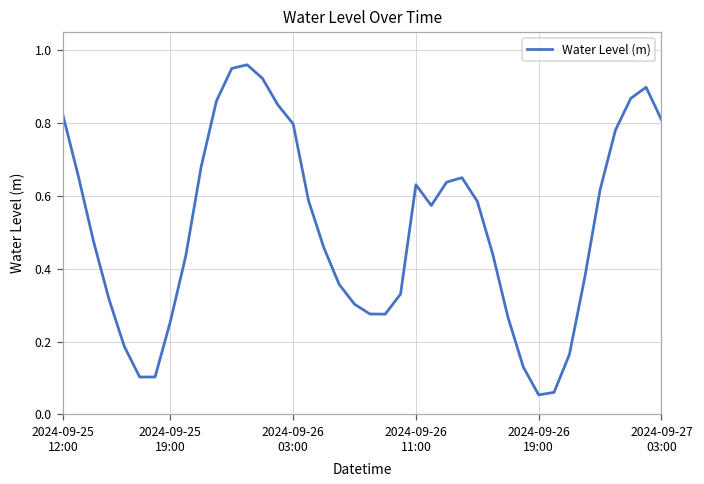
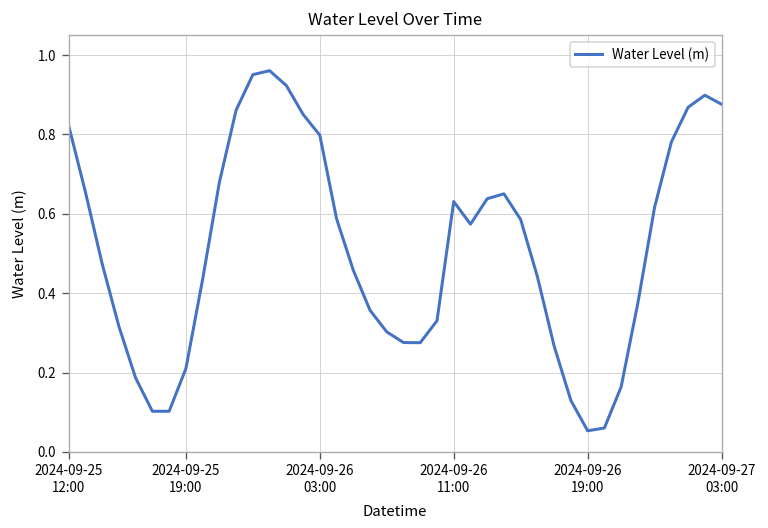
2024-09-25 19:00: 0.26 -> 0.21
2024-09-27 03:00: 0.81 -> 0.88
